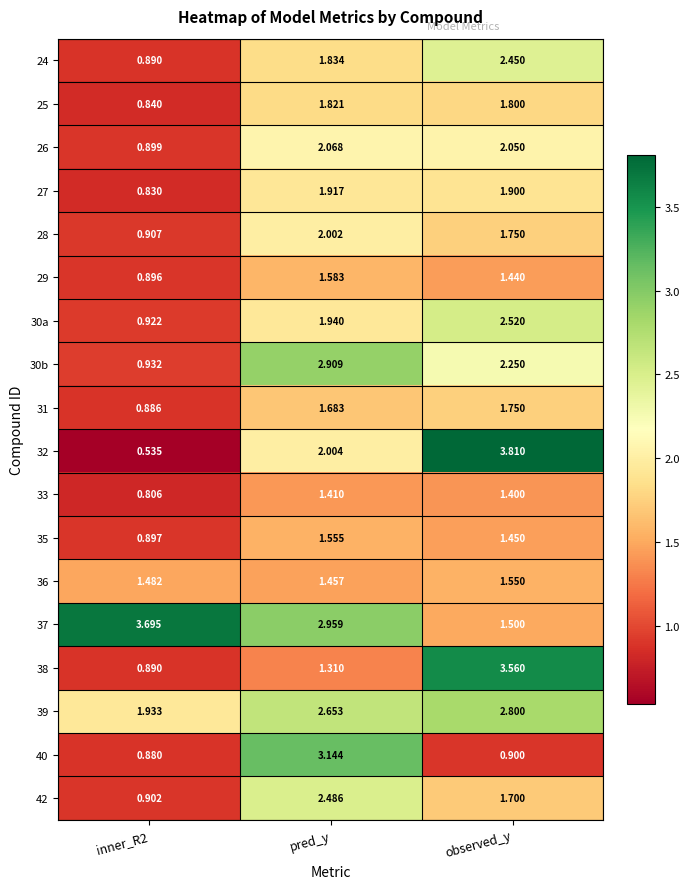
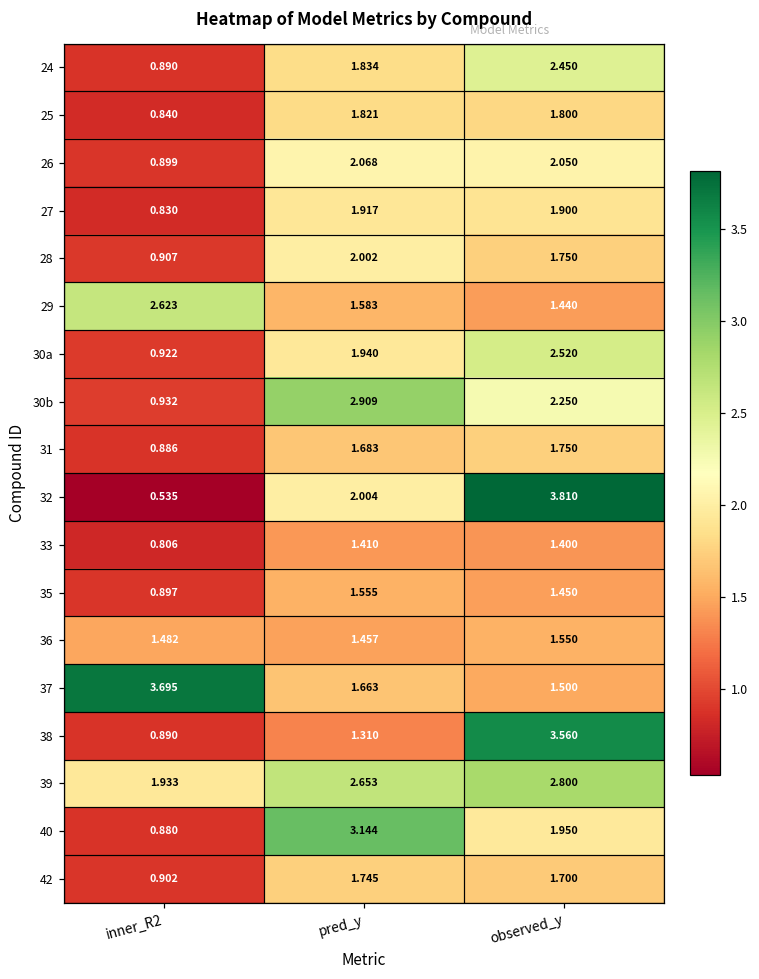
29, inner_R2: 0.896 -> 2.623
37, pred_y: 2.959 -> 1.663
40, observed_y: 0.900 -> 1.950
42, pred_y: 2.486 -> 1.745
